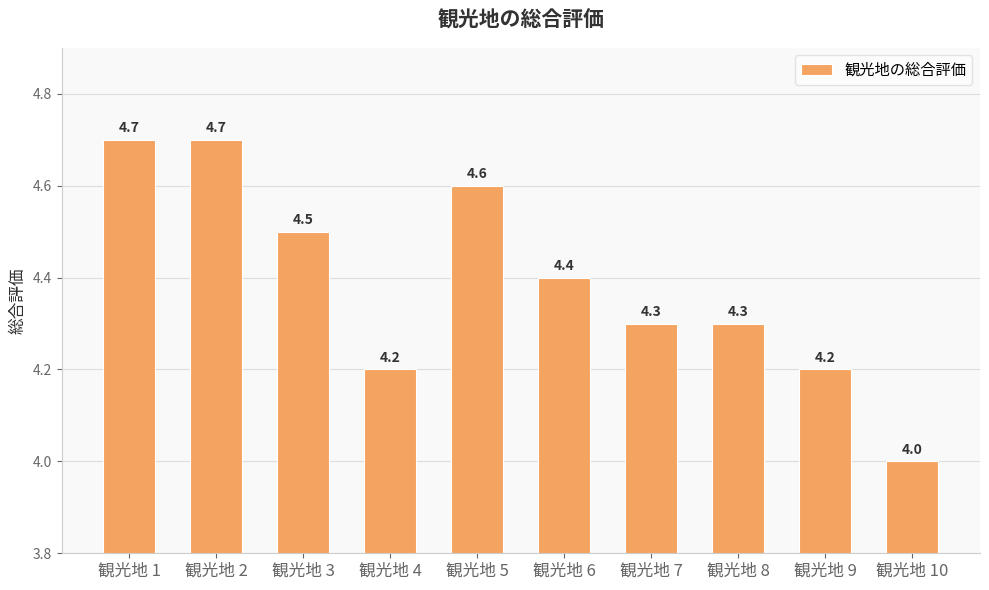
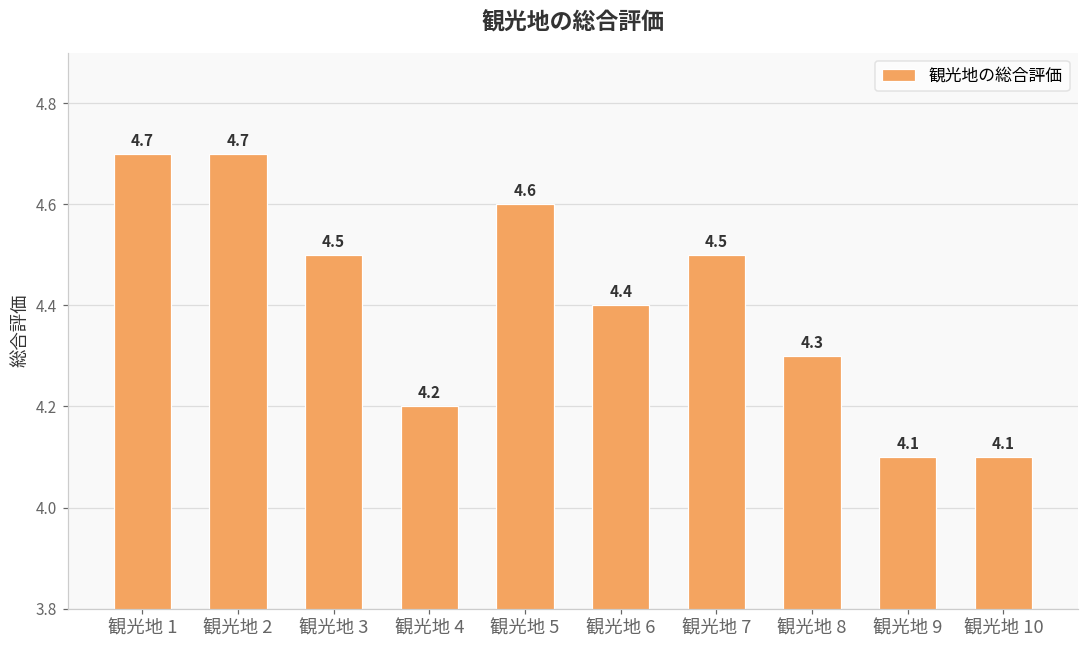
観光地 7: 4.3 -> 4.5
観光地 9: 4.2 -> 4.1
観光地 10: 4.0 -> 4.1
